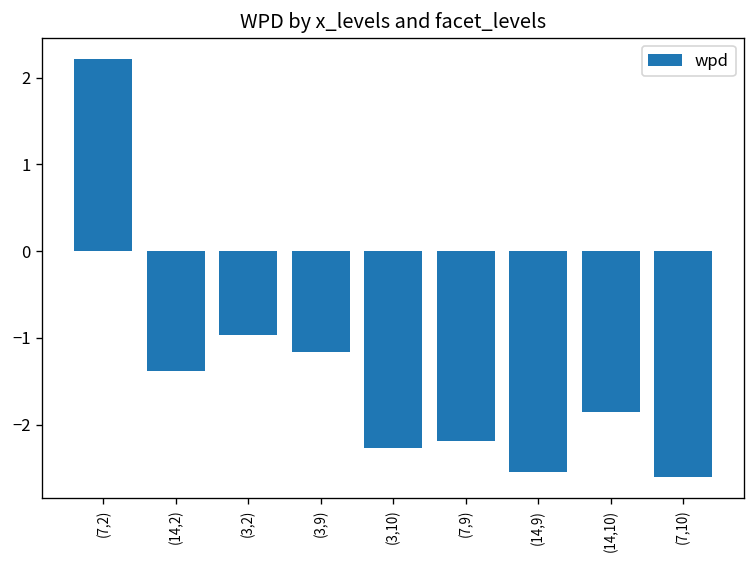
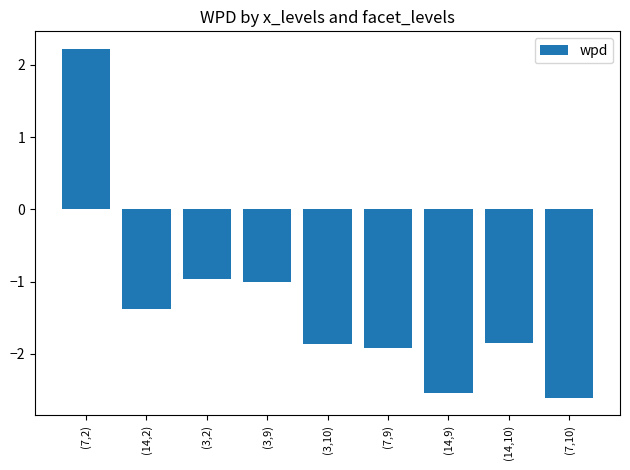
(3,9): -1.2 -> -1.0
(3,10): -2.3 -> -1.9
(7,9): -2.2 -> -1.9
